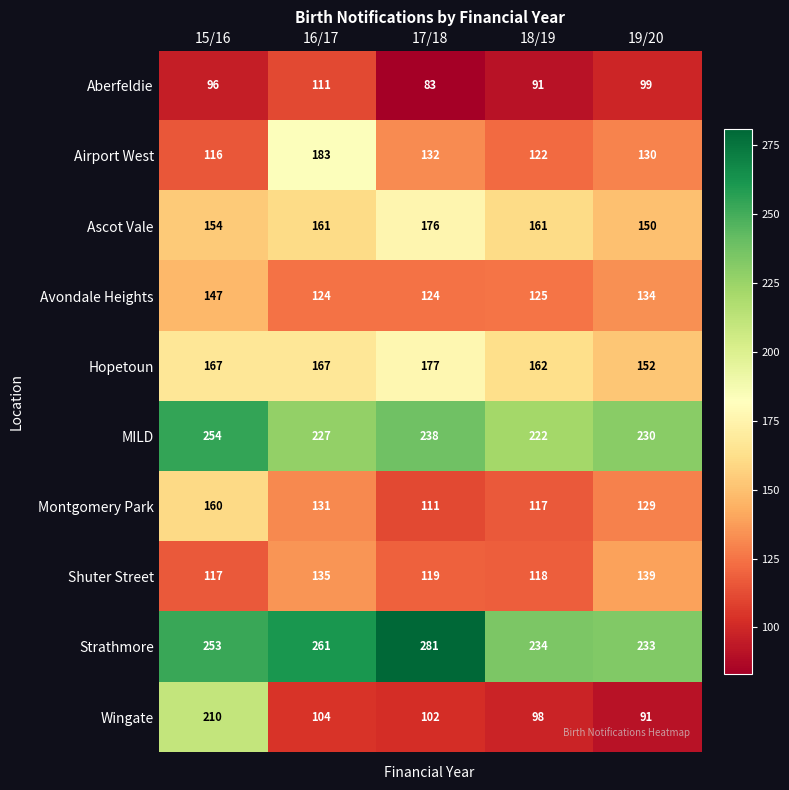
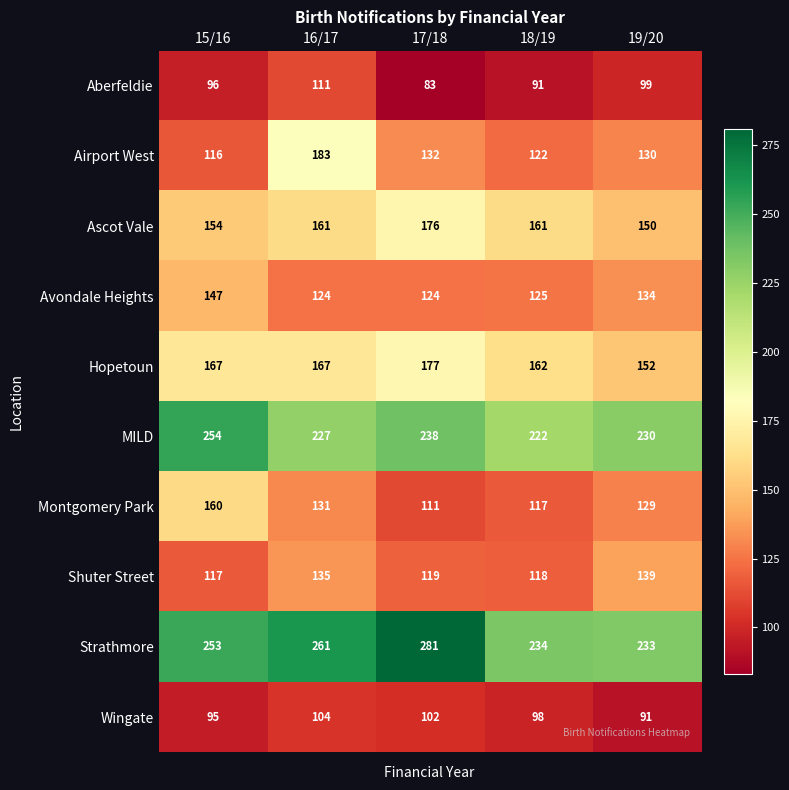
Wingate, 15/16: 210 -> 95
